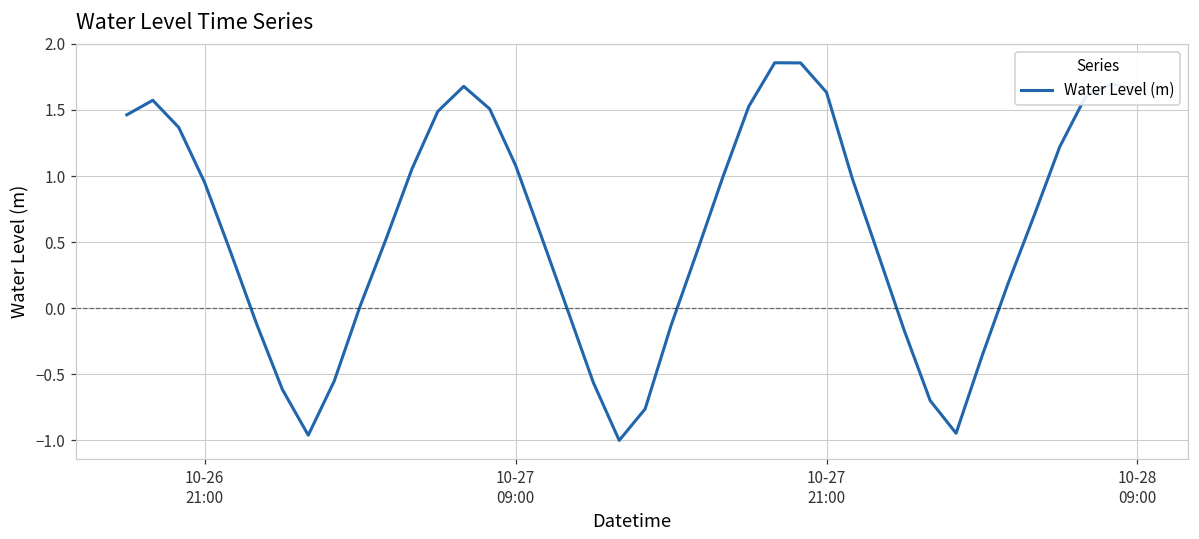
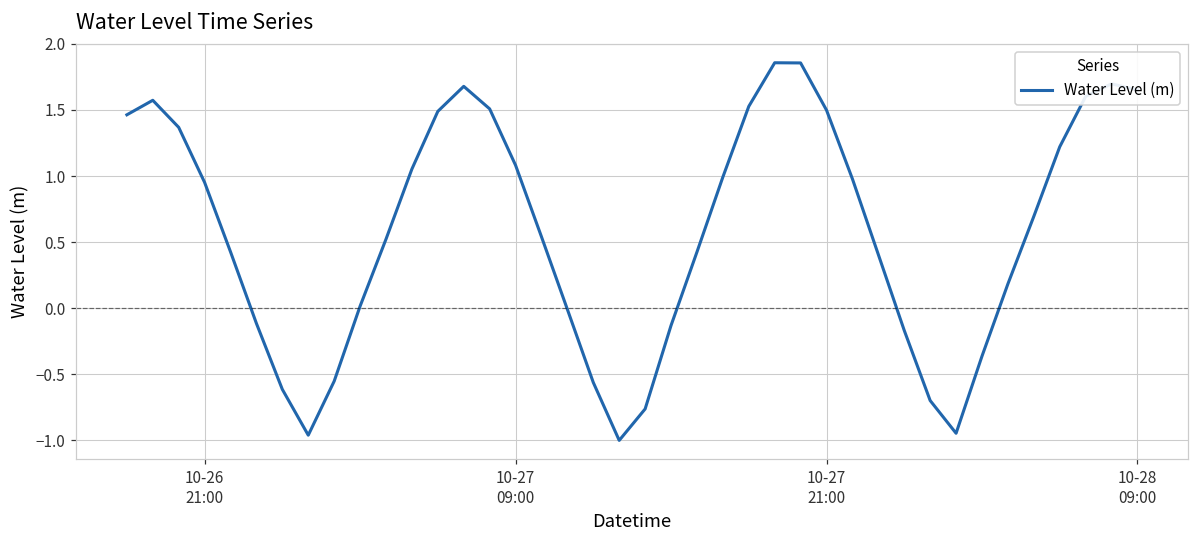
10-27 21:00: 1.63 -> 1.50
